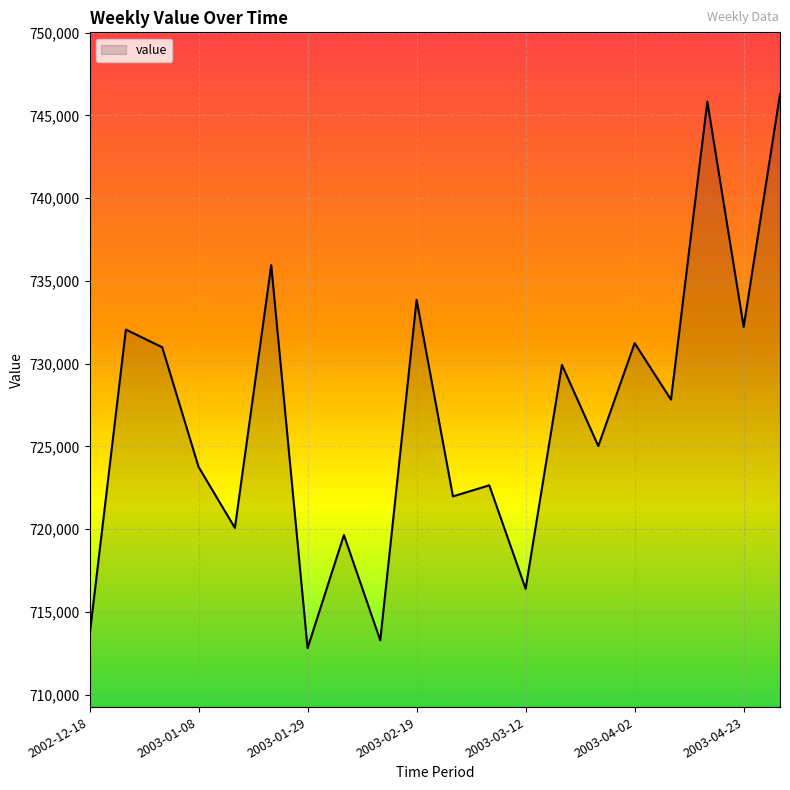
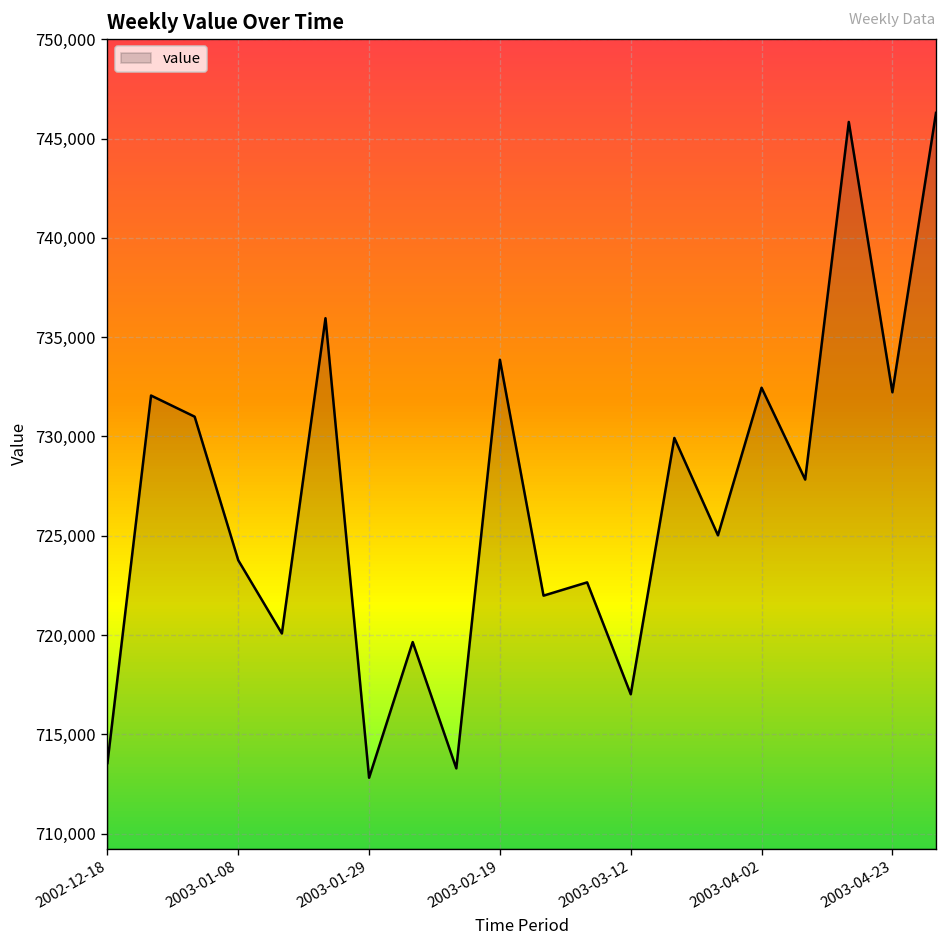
2003-03-12: 716,400 -> 717,000
2003-04-02: 731,200 -> 732,500
